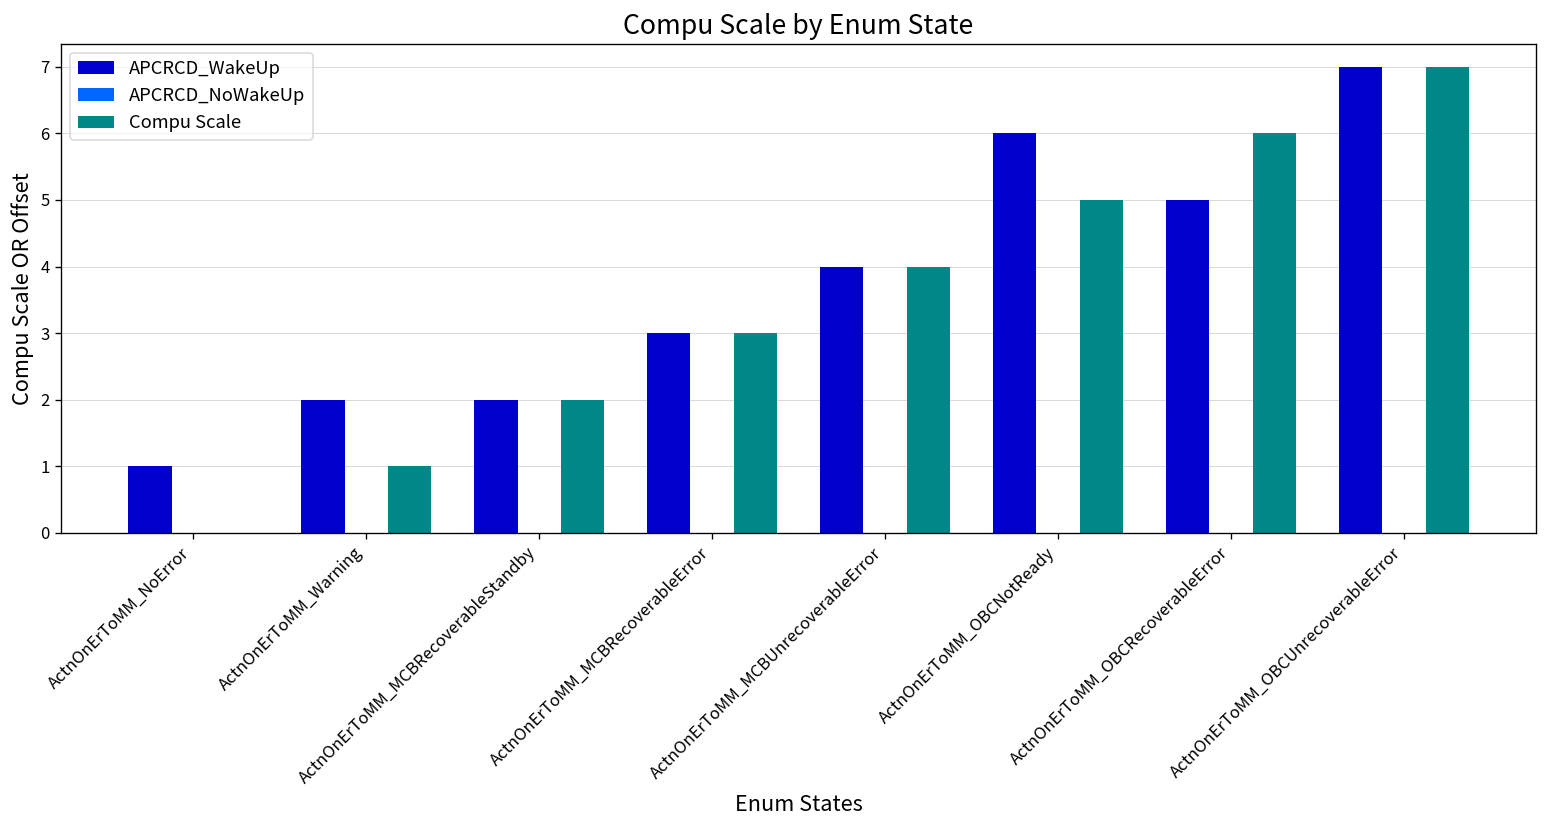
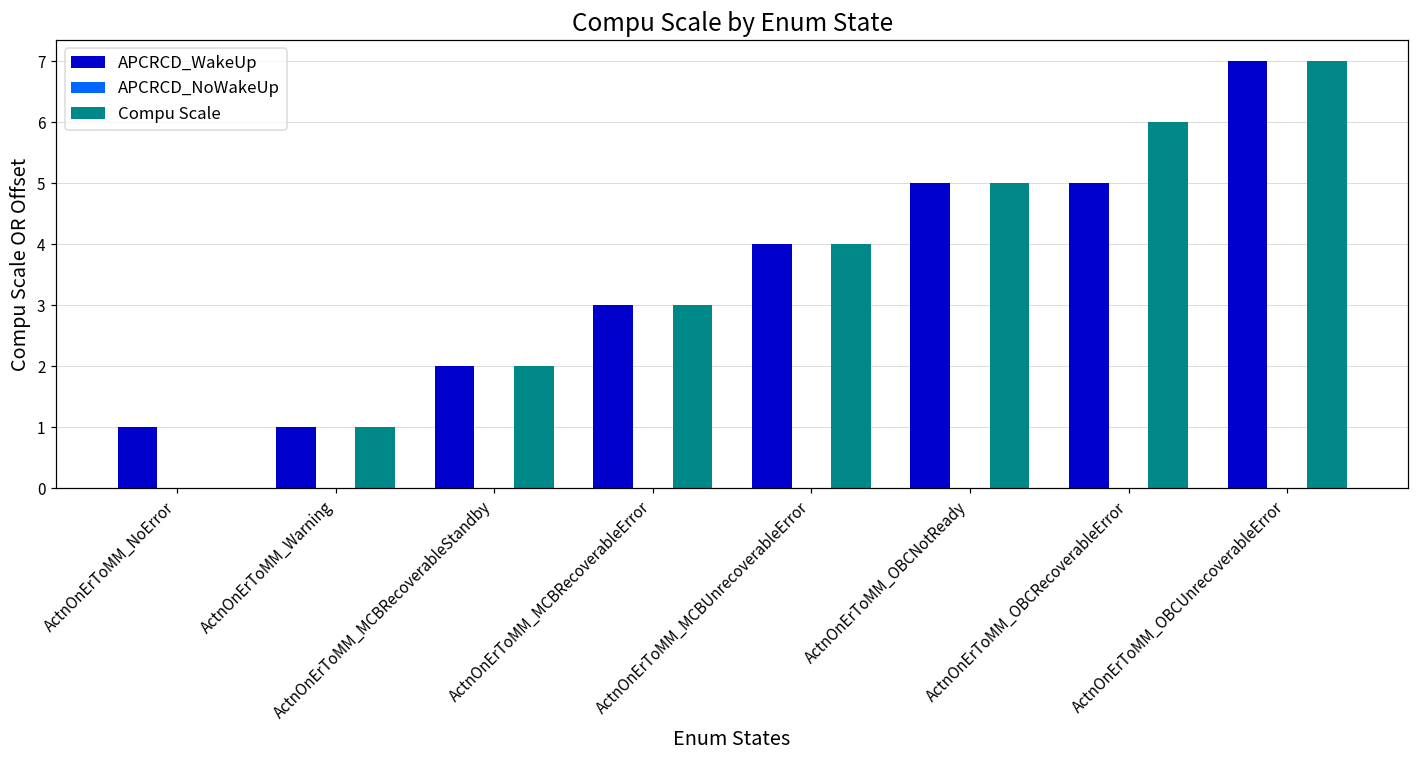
APCRCD_WakeUp, ActnOnErToMM_Warning: 2 -> 1
APCRCD_WakeUp, ActnOnErToMM_OBCNotReady: 6 -> 5
